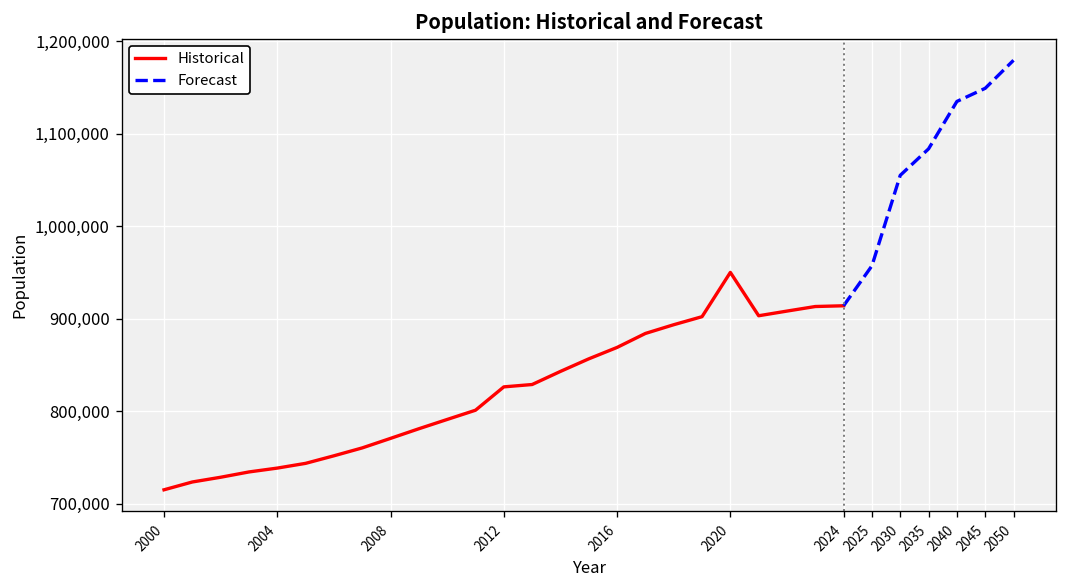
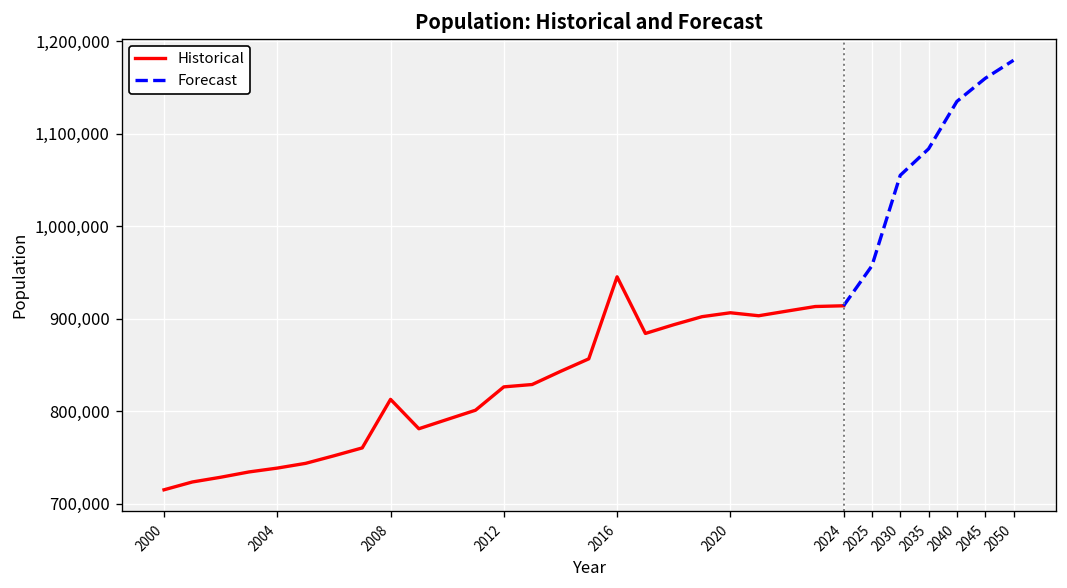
Historical, 2008: 770,000 -> 810,000
Historical, 2016: 870,000 -> 950,000
Historical, 2020: 950,000 -> 910,000
Forecast, 2045: 1,150,000 -> 1,160,000
